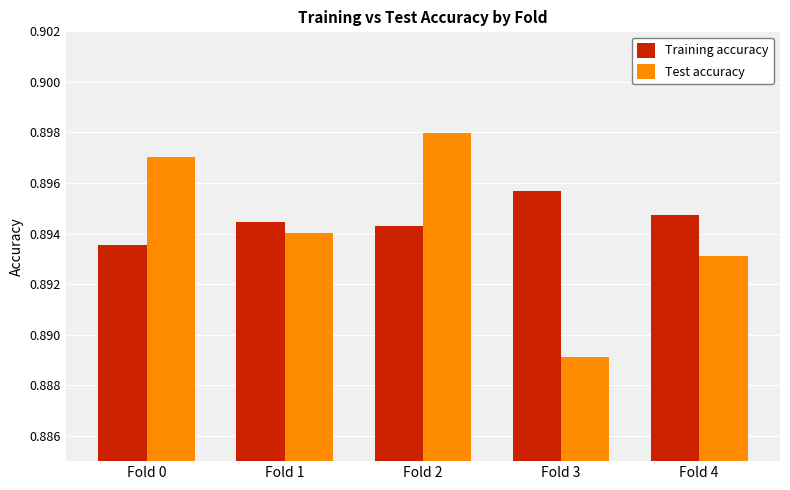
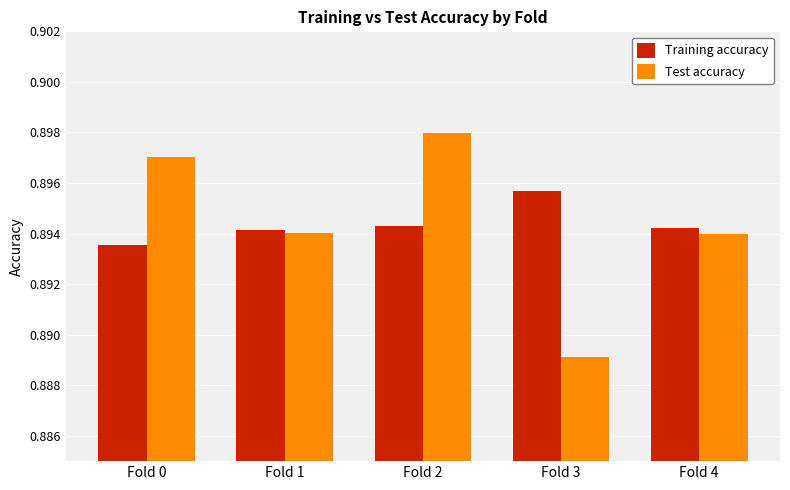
Training accuracy, Fold 1: 0.8945 -> 0.8942
Training accuracy, Fold 4: 0.8947 -> 0.8942
Test accuracy, Fold 4: 0.8931 -> 0.8940
